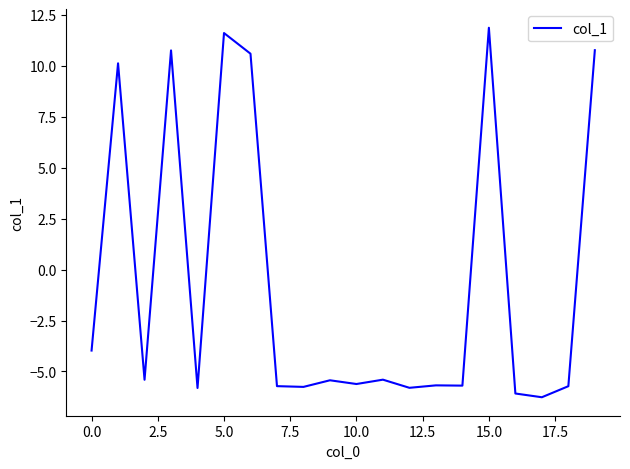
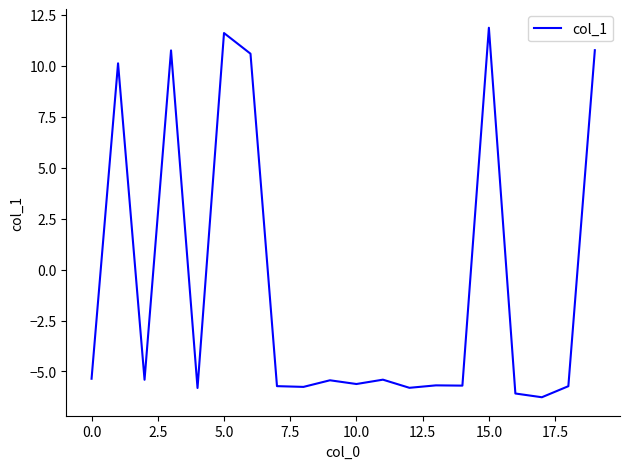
0.0: -4.0 -> -5.4
